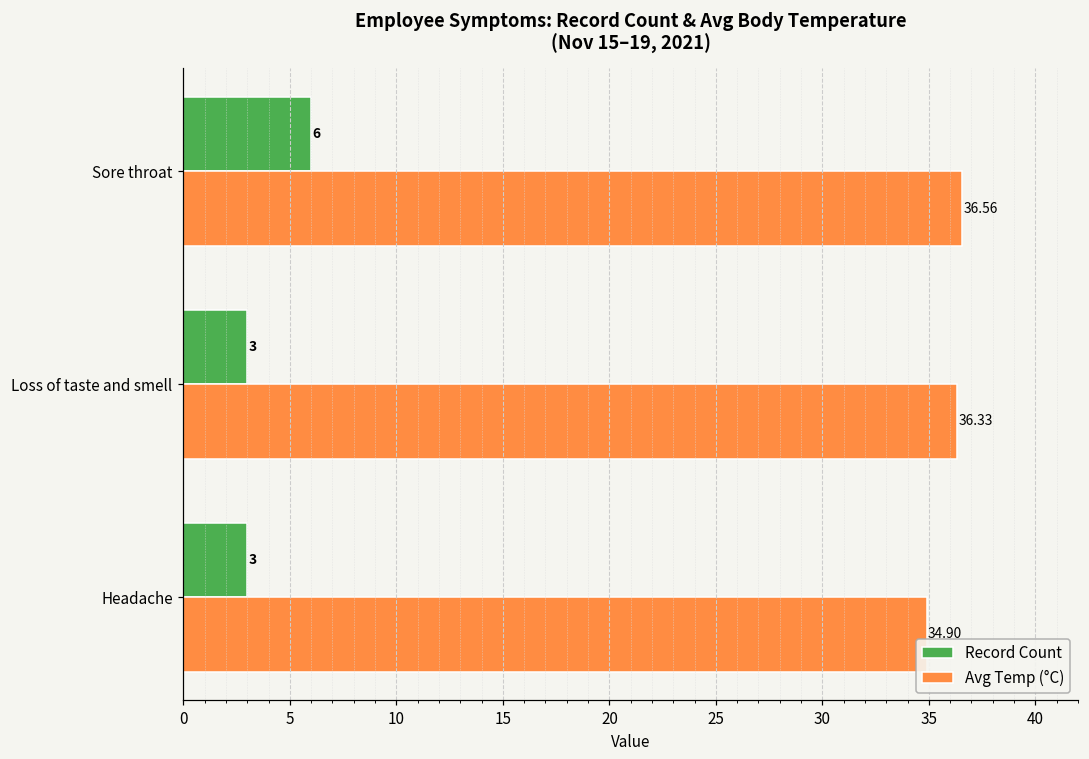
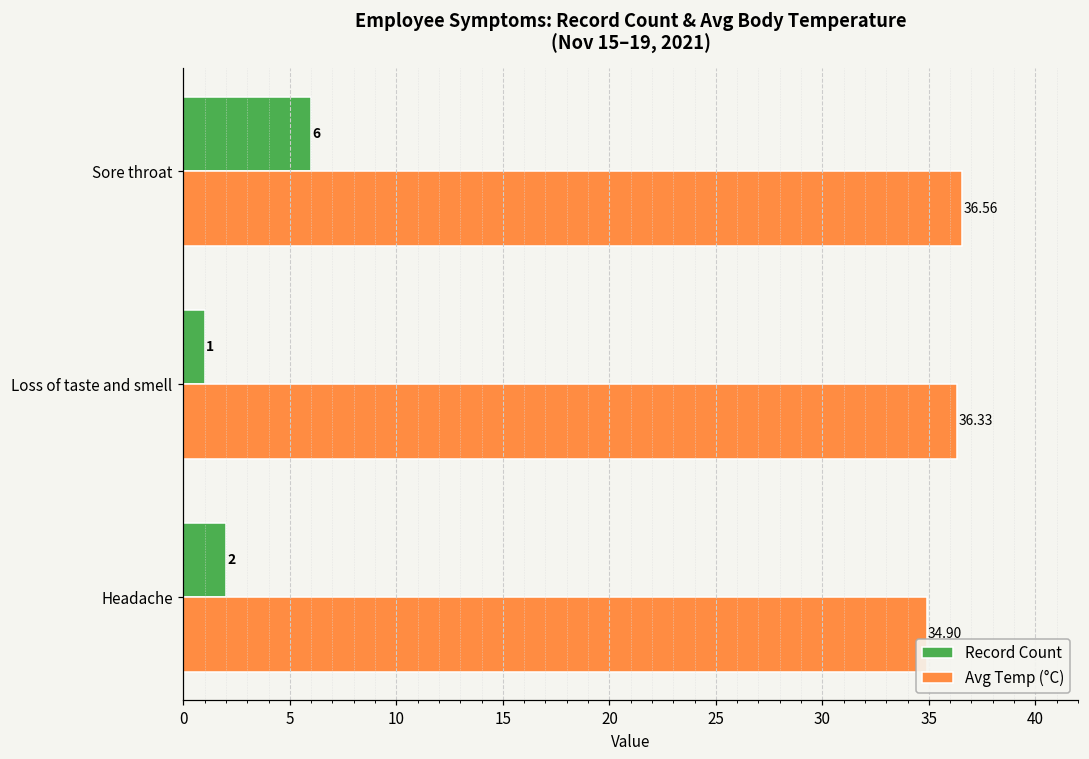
Record Count, Loss of taste and smell: 3 -> 1
Record Count, Headache: 3 -> 2
